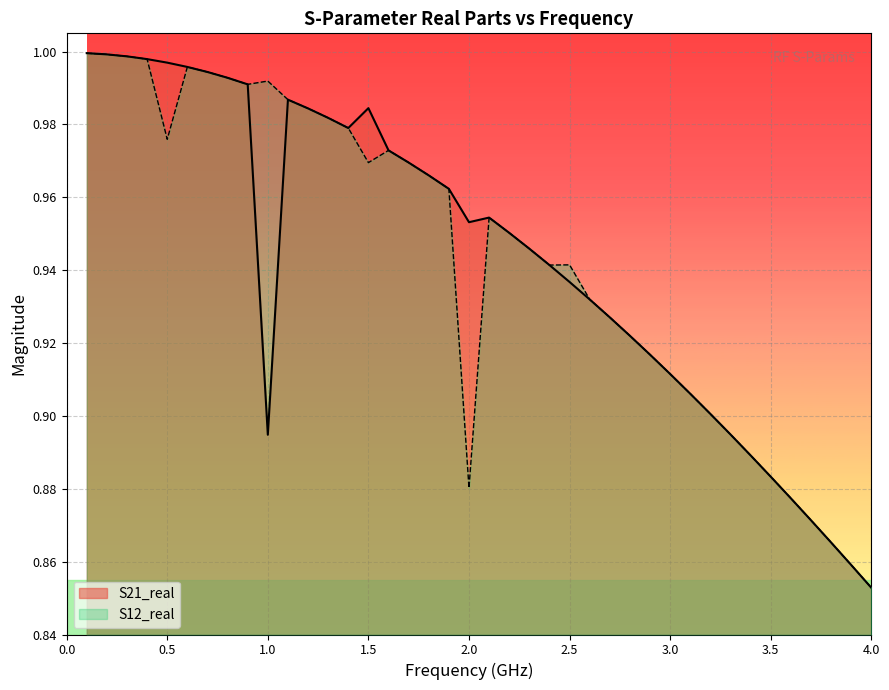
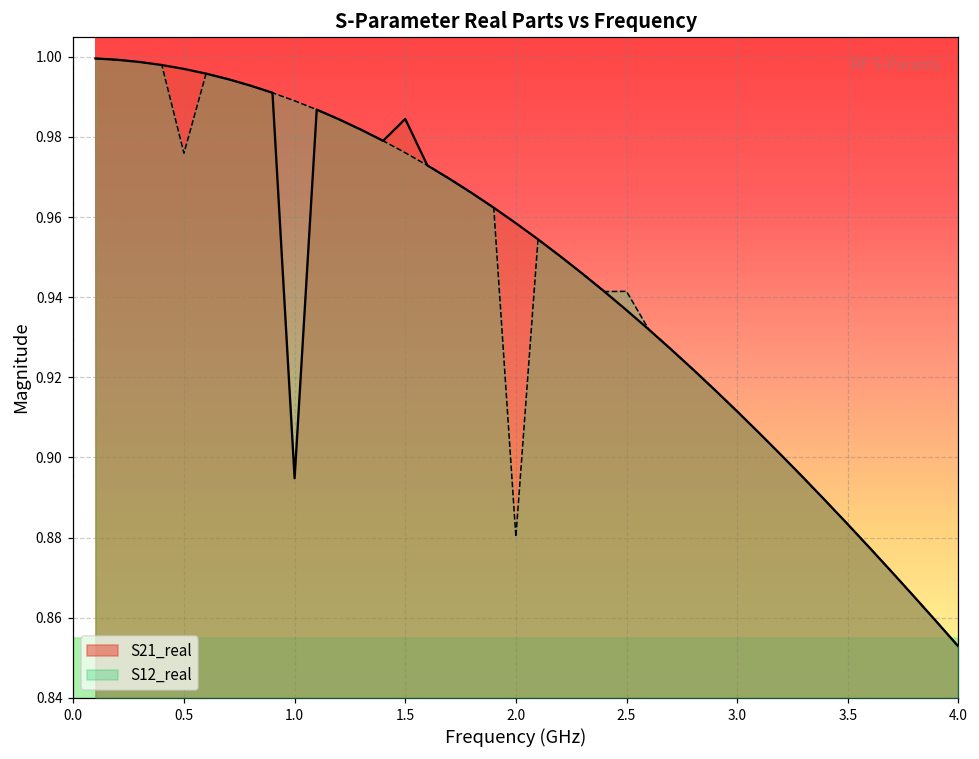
S12_real, 1.0: 0.992 -> 0.989
S12_real, 1.5: 0.970 -> 0.976
S21_real, 2.0: 0.953 -> 0.958
